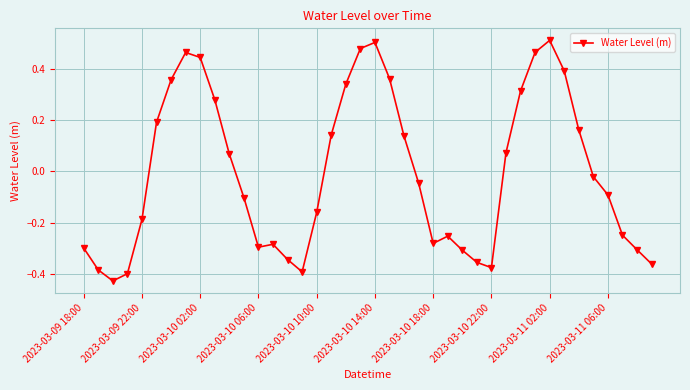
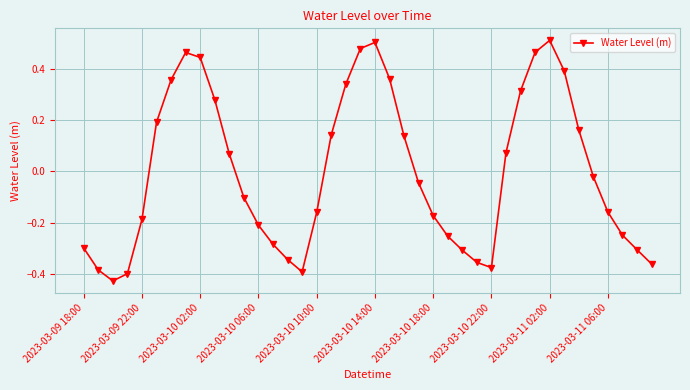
2023-03-10 06:00: -0.29 -> -0.21
2023-03-10 18:00: -0.28 -> -0.17
2023-03-11 06:00: -0.09 -> -0.16
